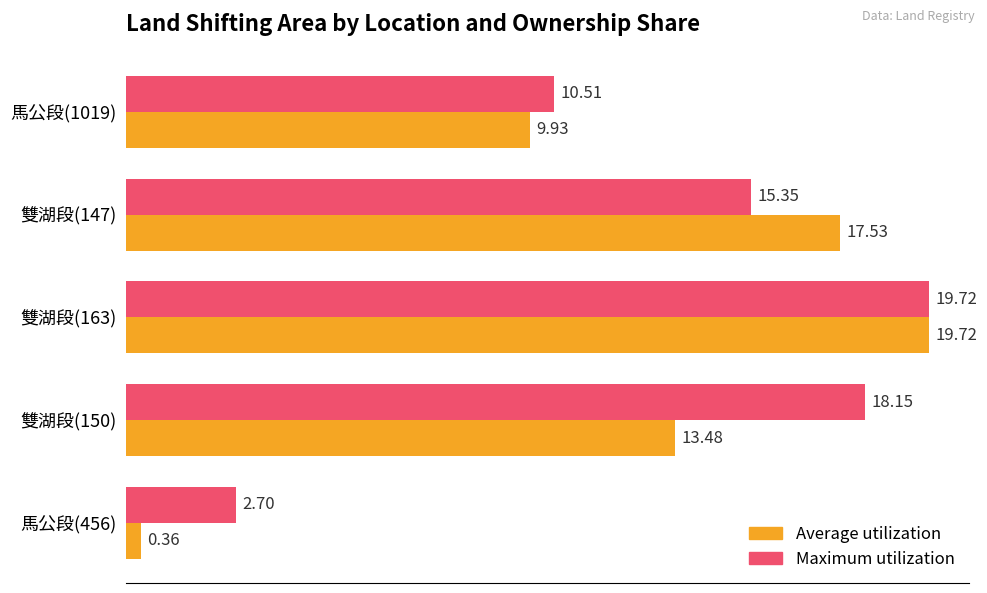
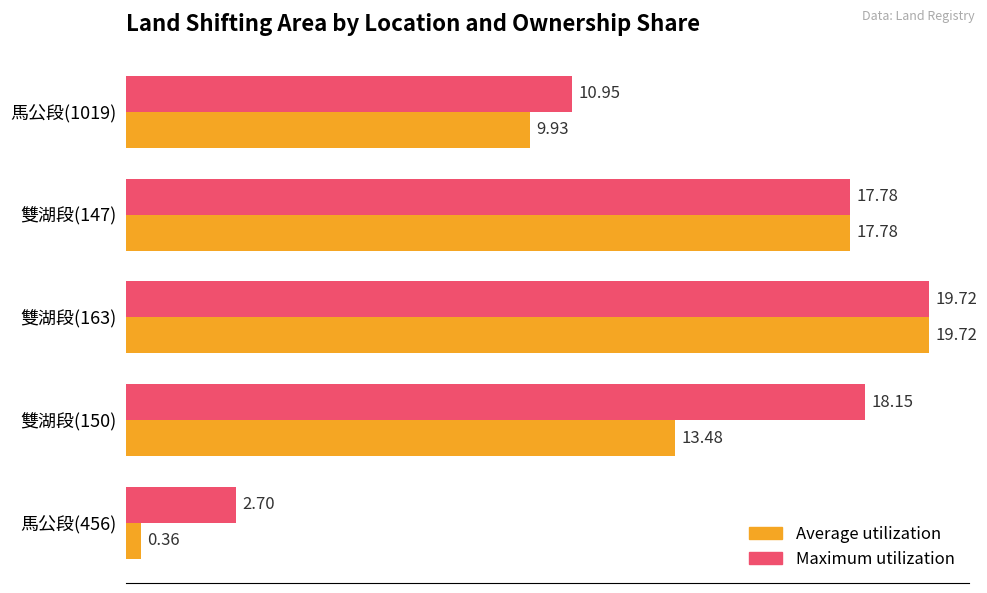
Maximum utilization, 馬公段(1019): 10.51 -> 10.95
Maximum utilization, 雙湖段(147): 15.35 -> 17.78
Average utilization, 雙湖段(147): 17.53 -> 17.78
